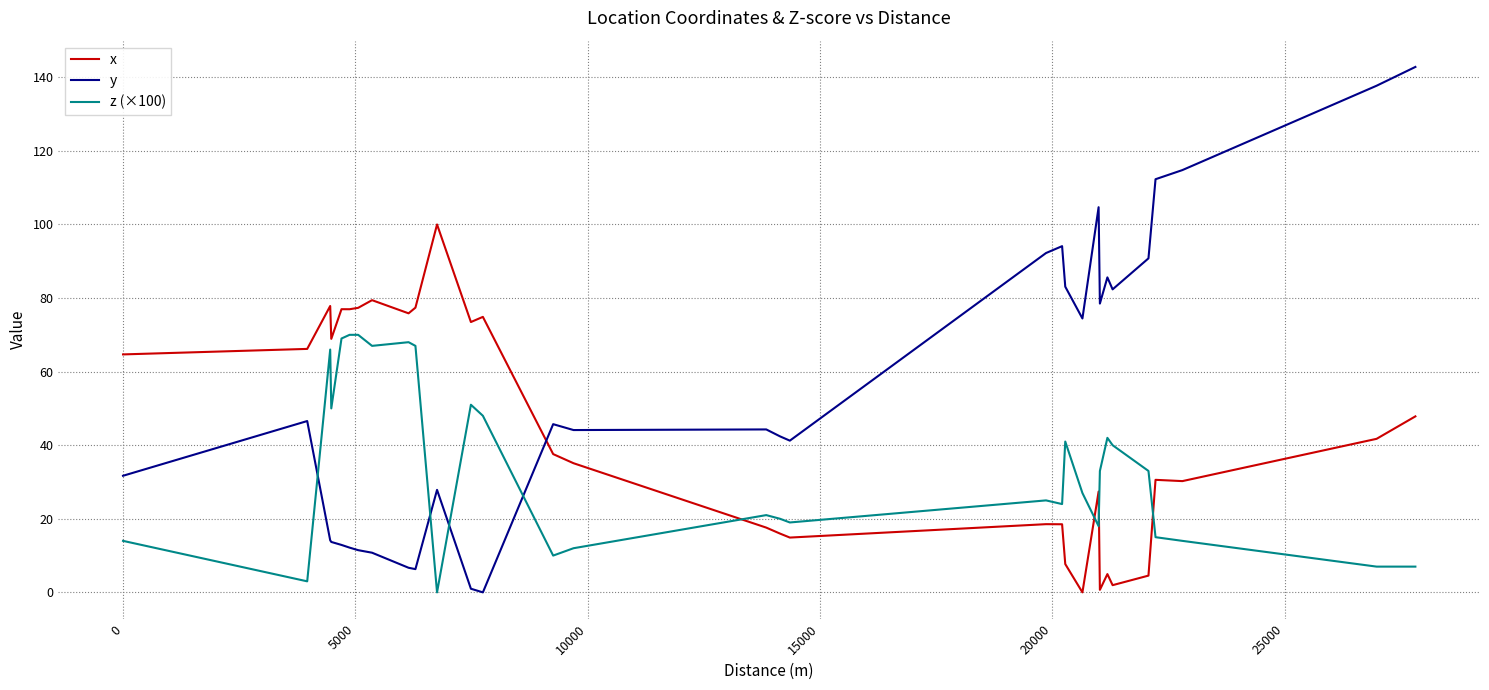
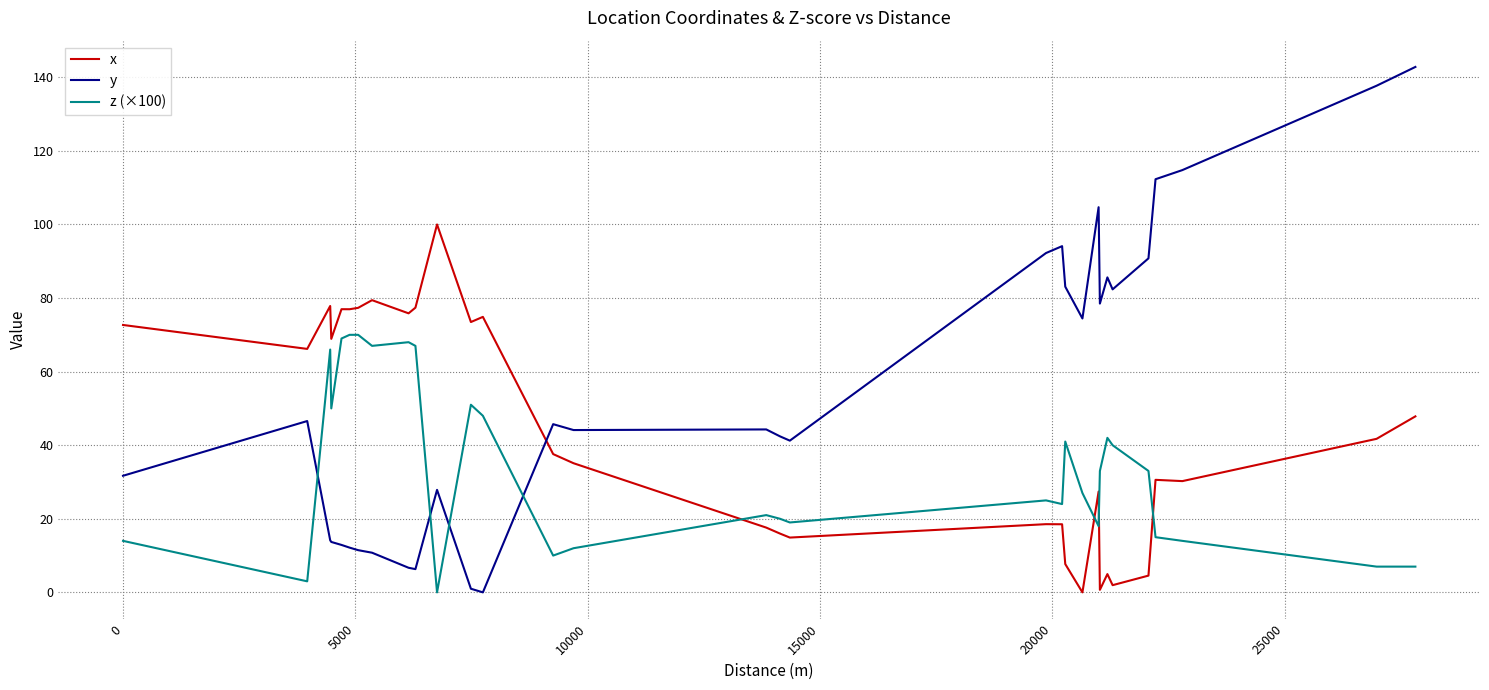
x, 0: 65 -> 73
